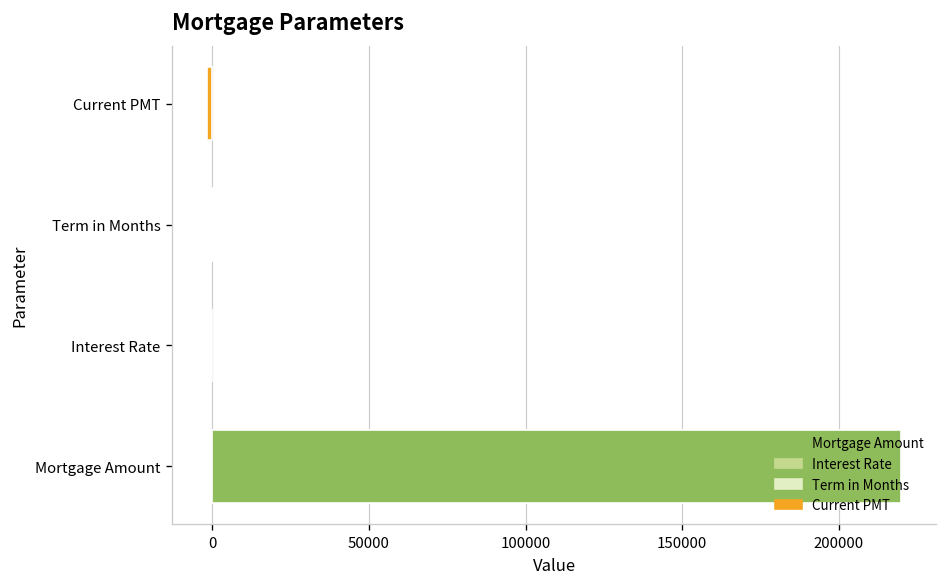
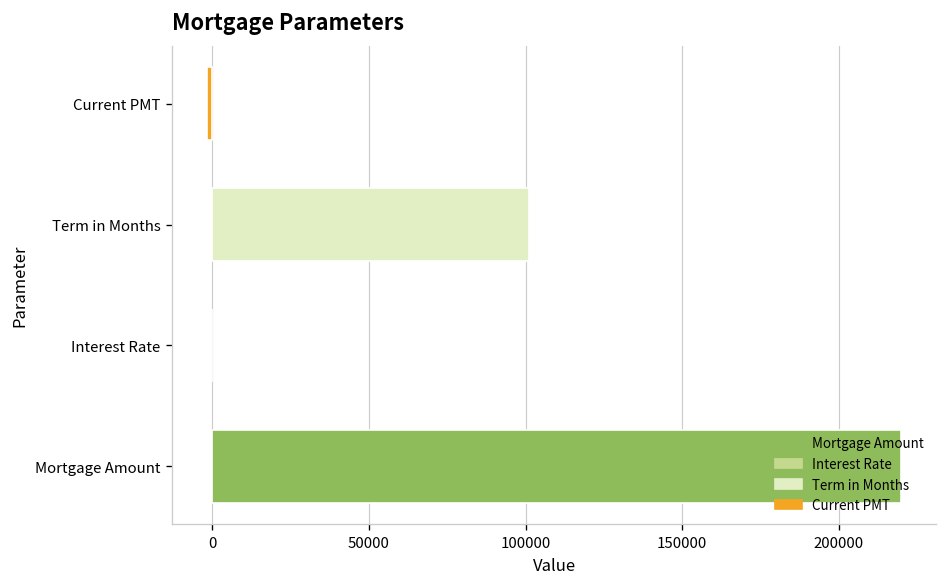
Term in Months: 0 -> 101000
